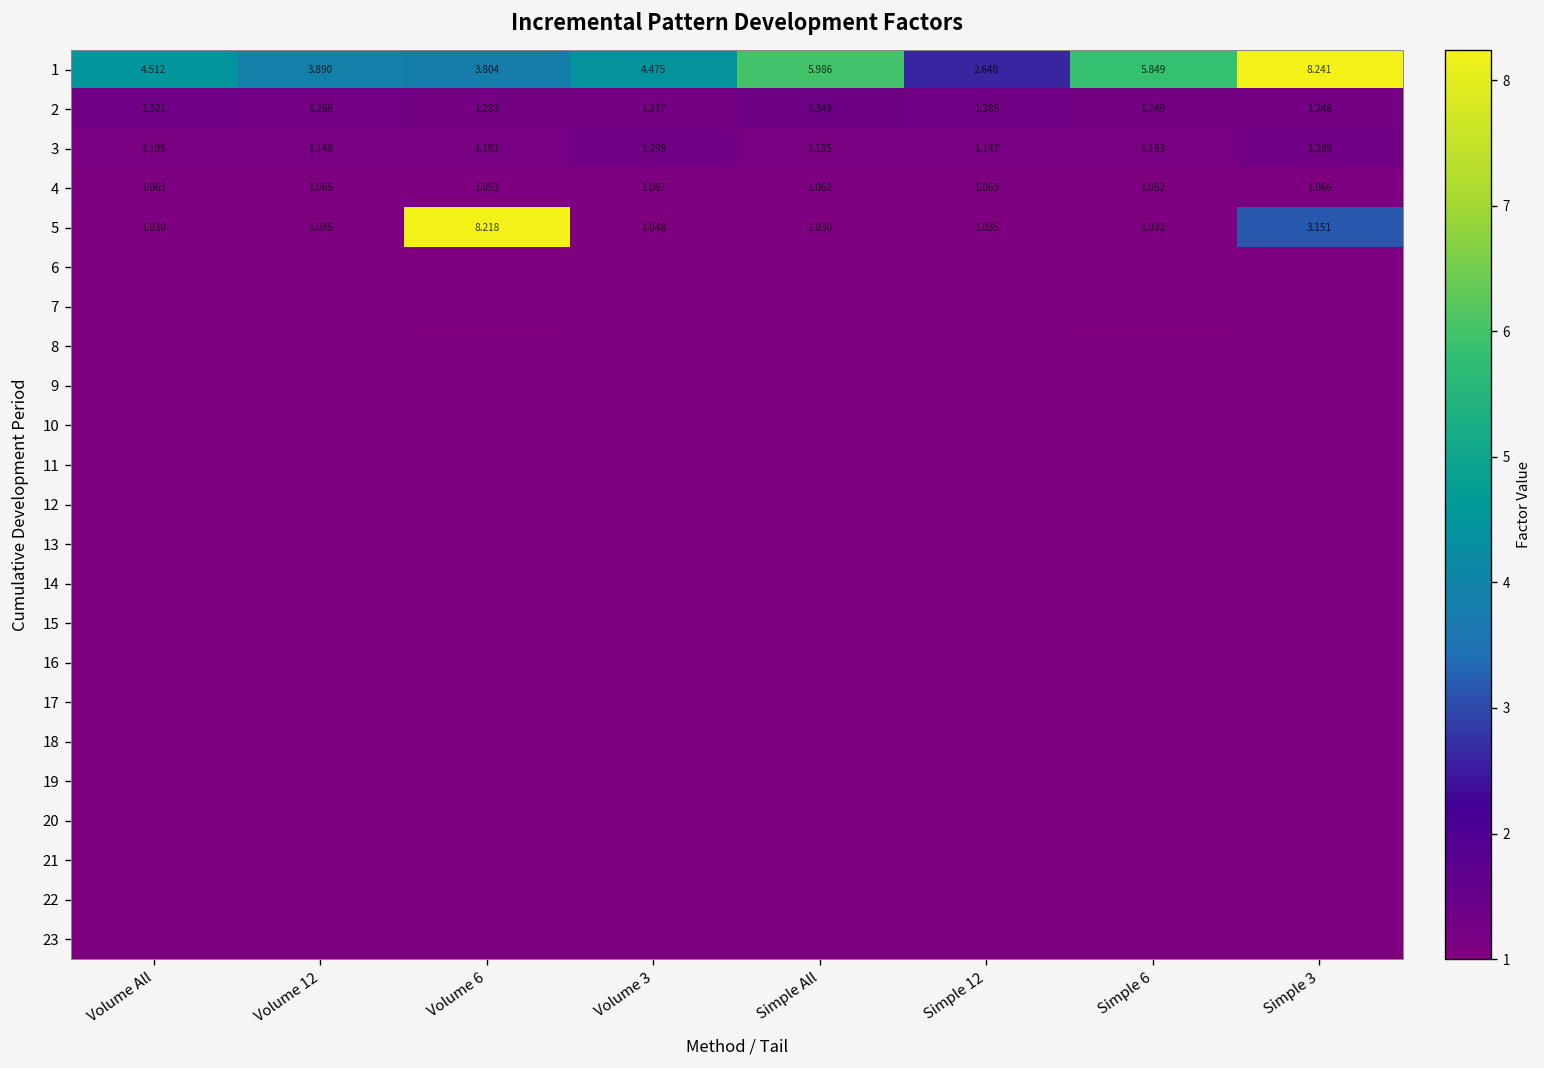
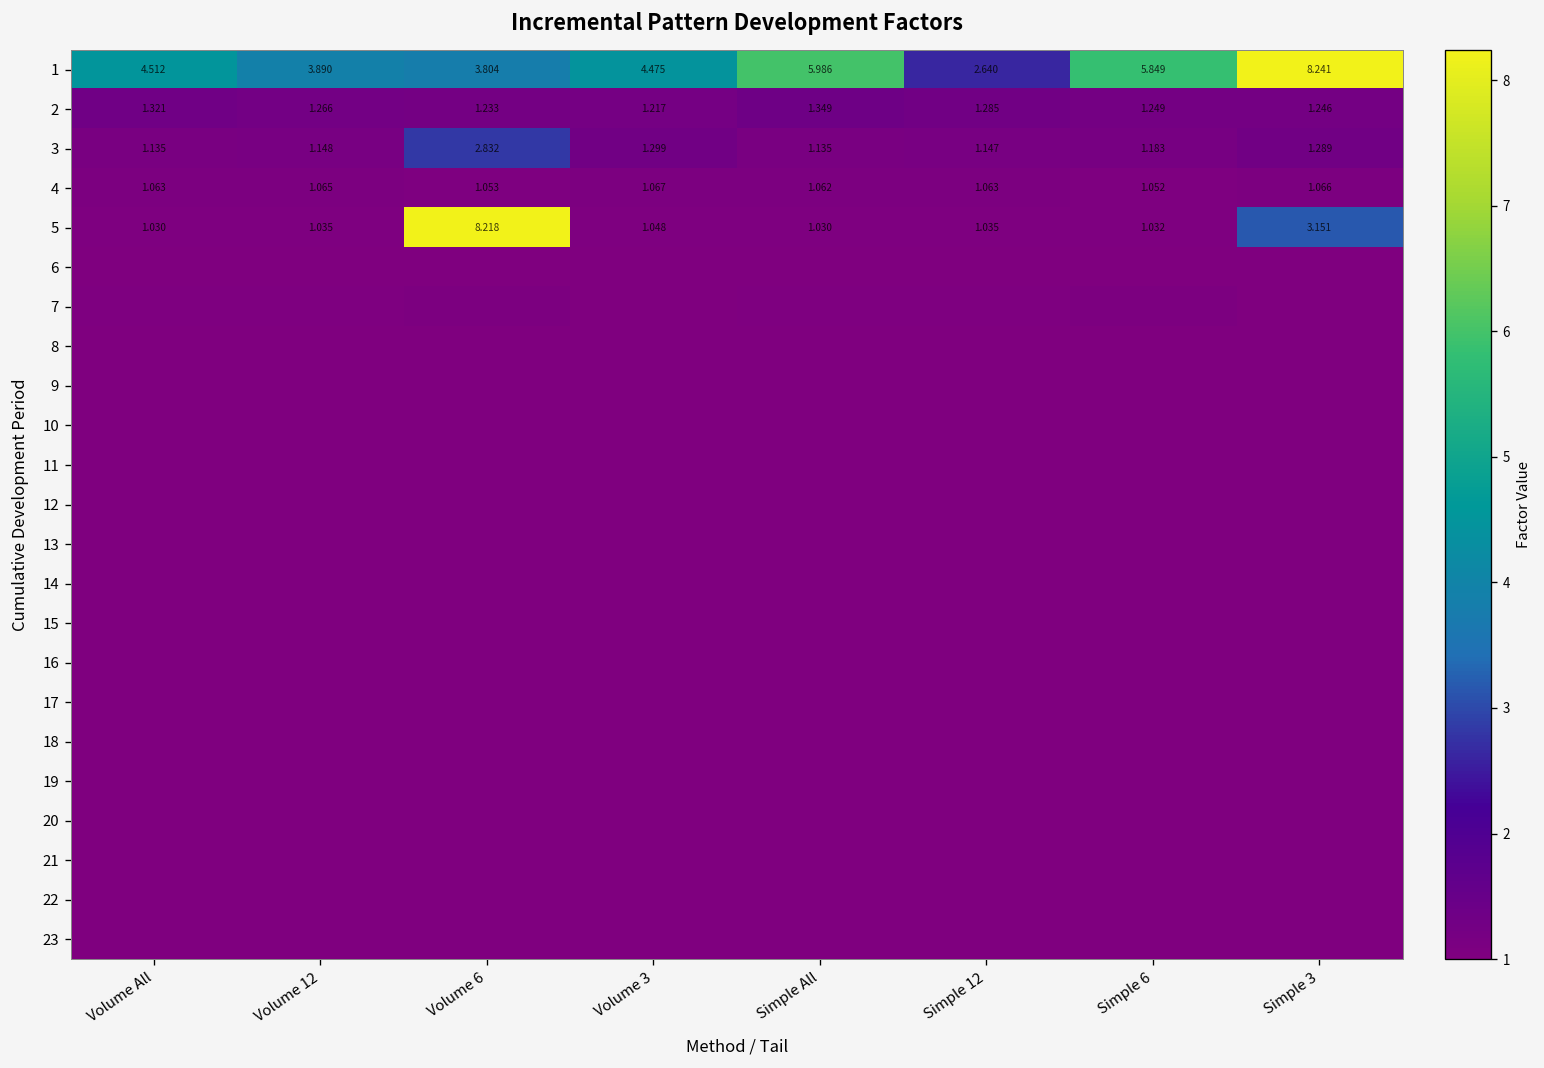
3, Volume 6: 1.191 -> 2.832
